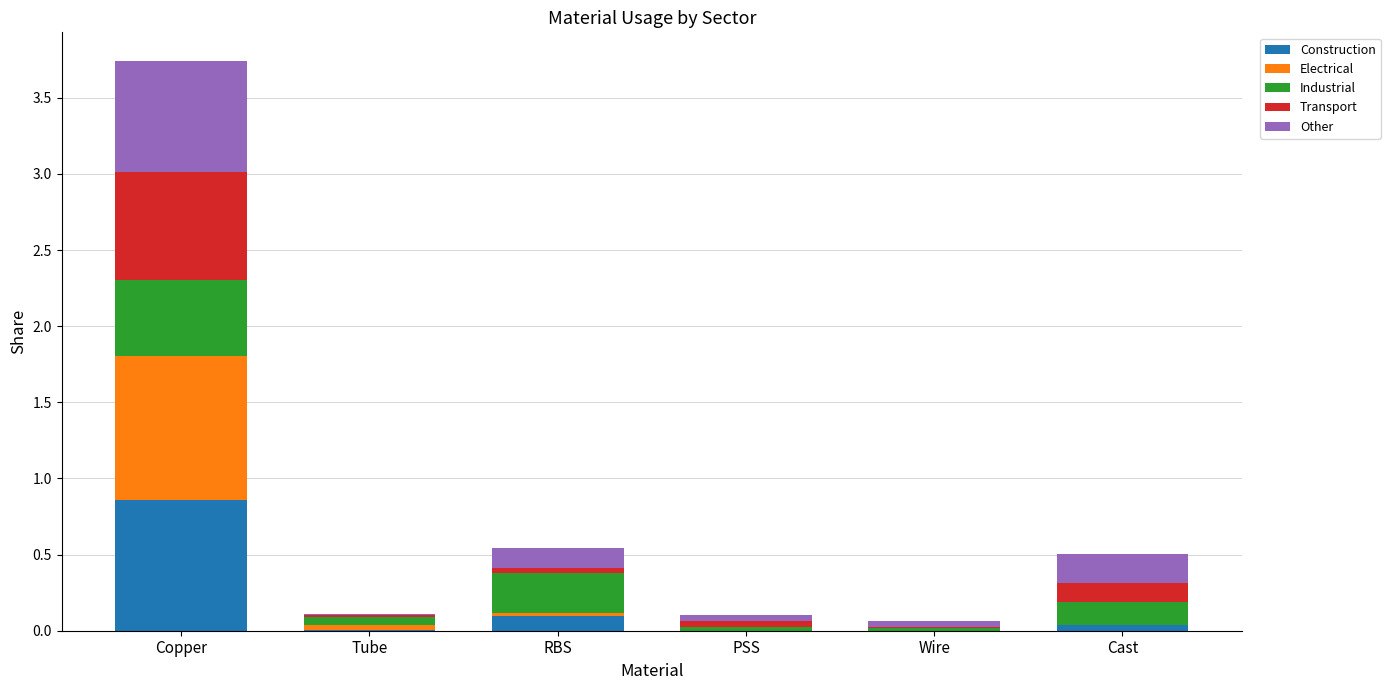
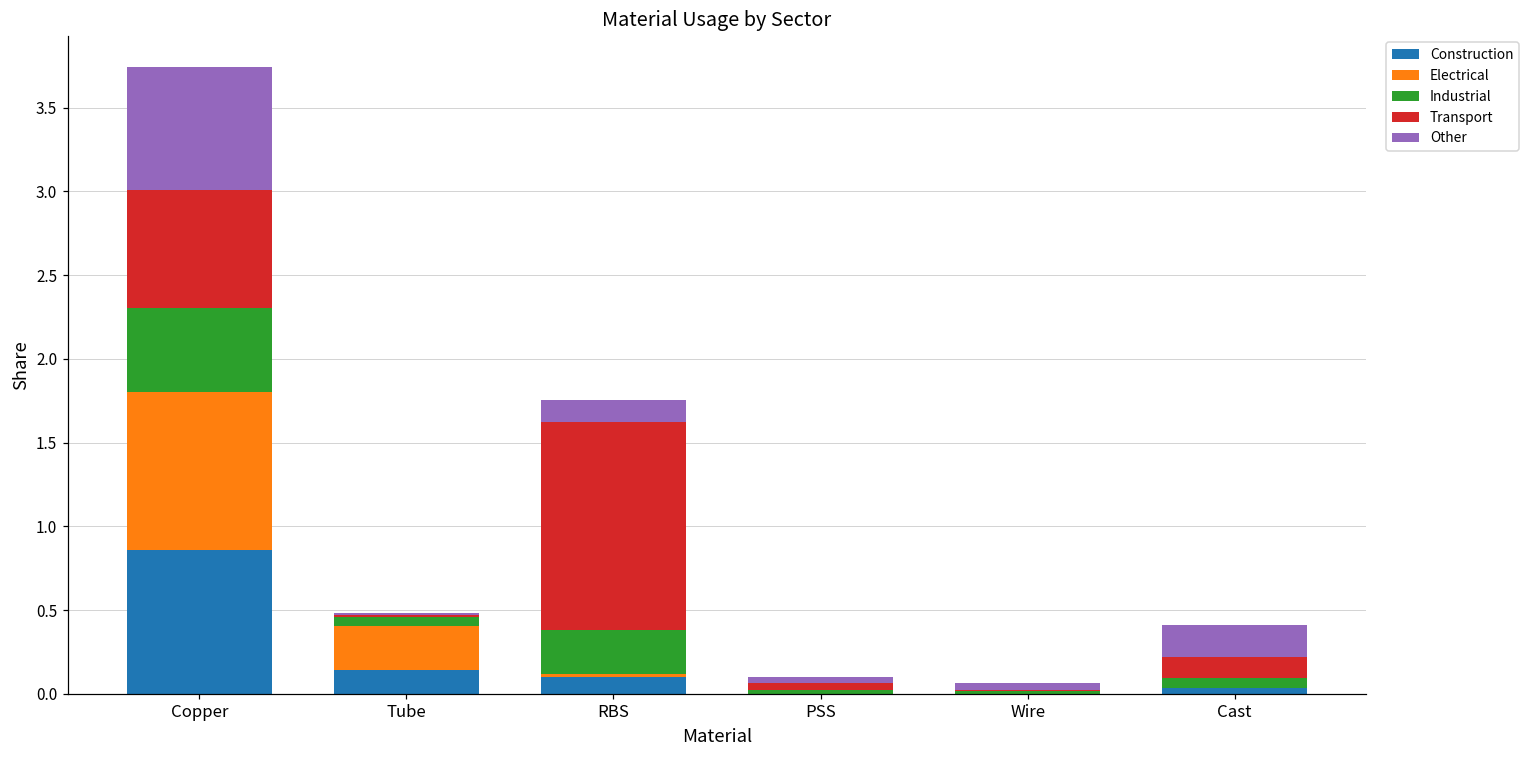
Construction, Tube: 0.00 -> 0.14
Electrical, Tube: 0.04 -> 0.26
Transport, RBS: 0.03 -> 1.24
Industrial, Cast: 0.15 -> 0.05
